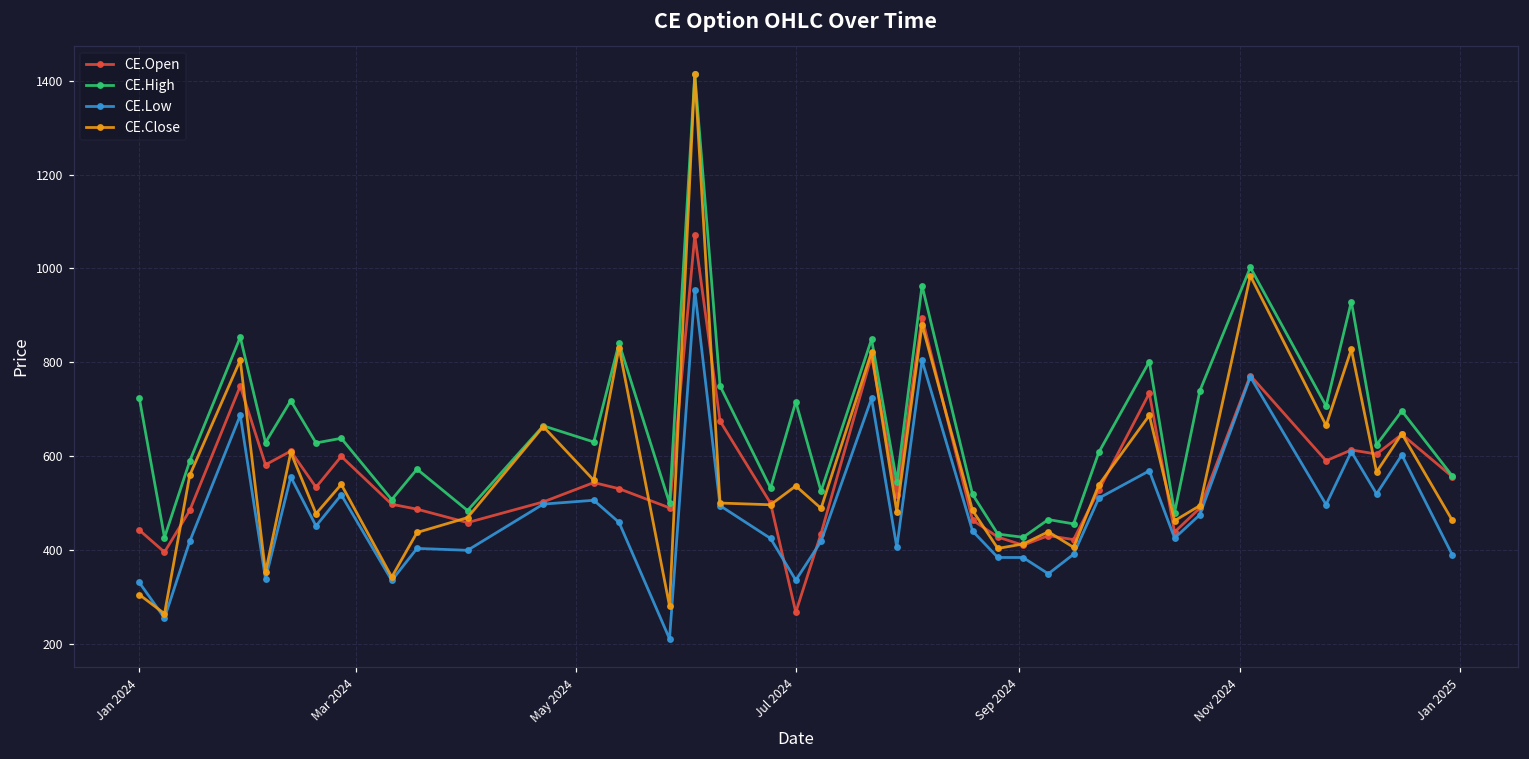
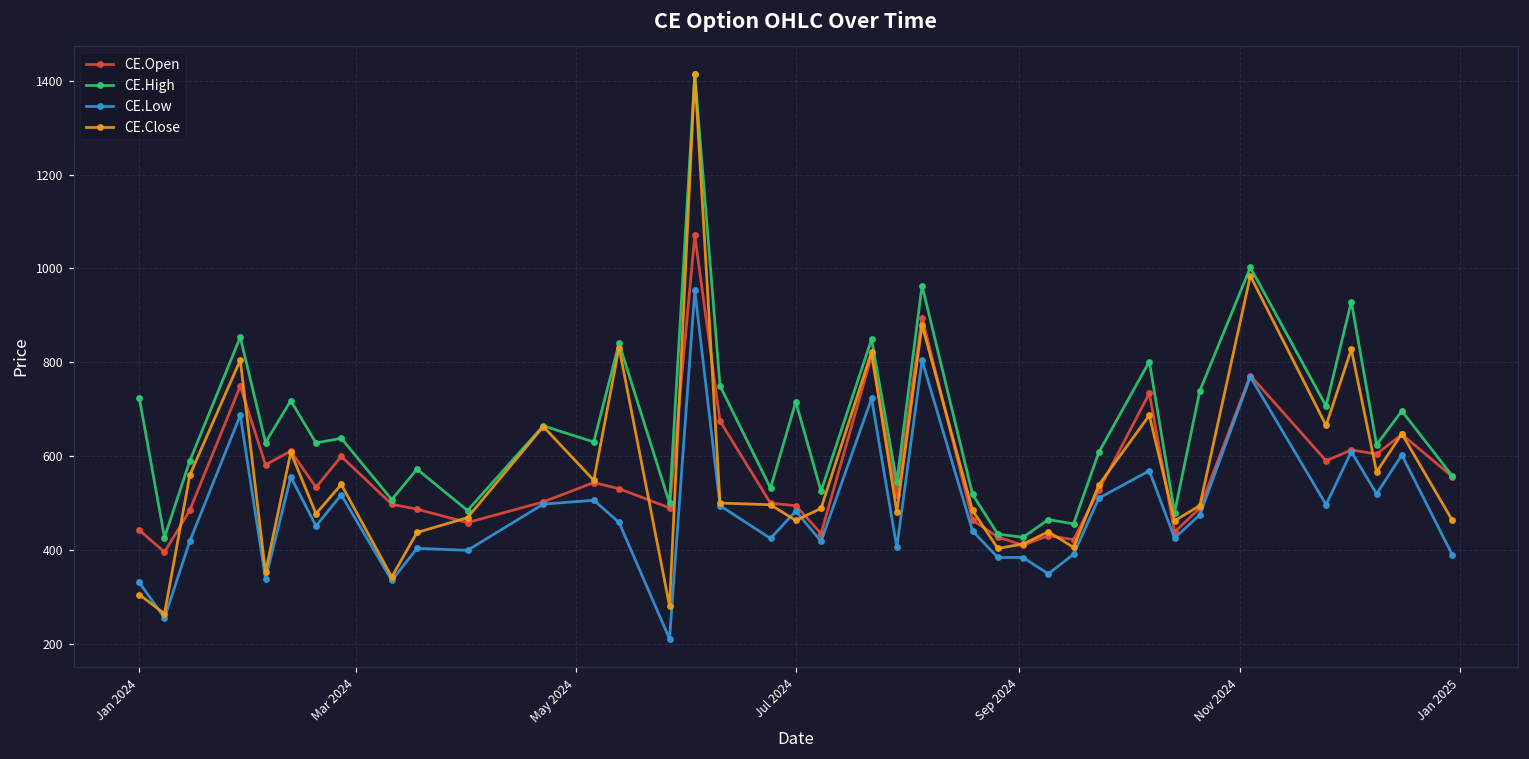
CE.Open, Jul 2024: 270 -> 500
CE.Low, Jul 2024: 340 -> 480
CE.Close, Jul 2024: 540 -> 460
